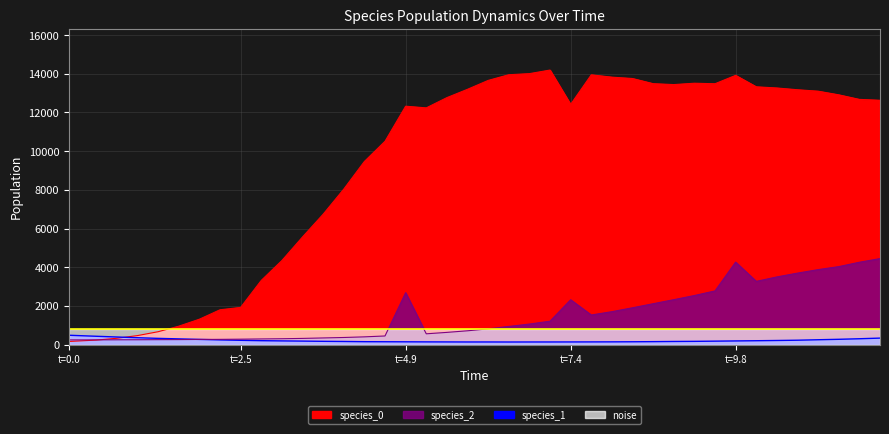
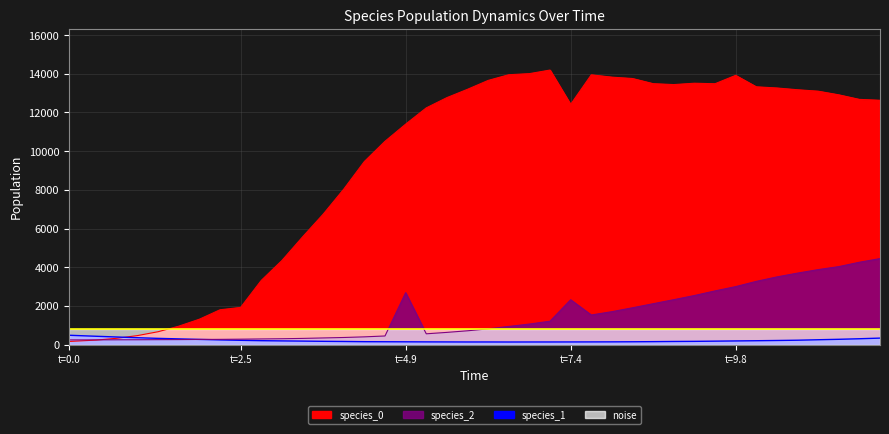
species_0, t=4.9: 12300 -> 11400
species_2, t=9.8: 4300 -> 3000
